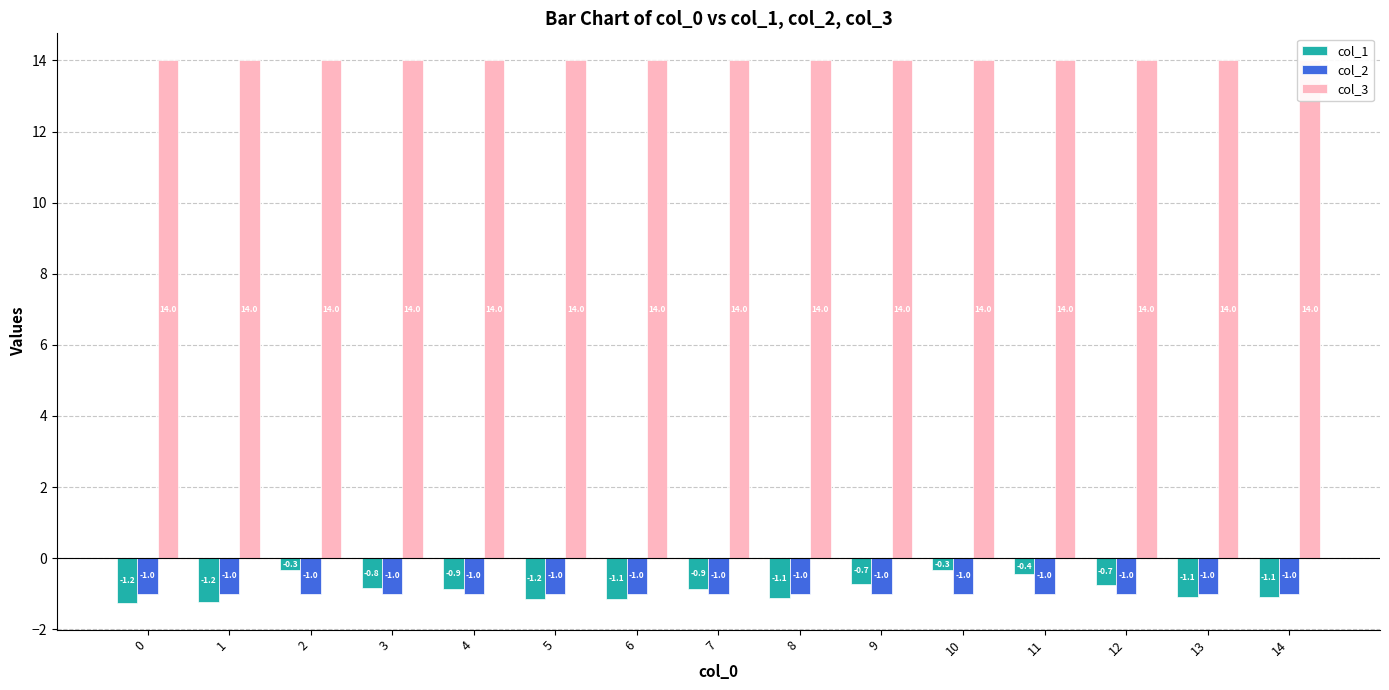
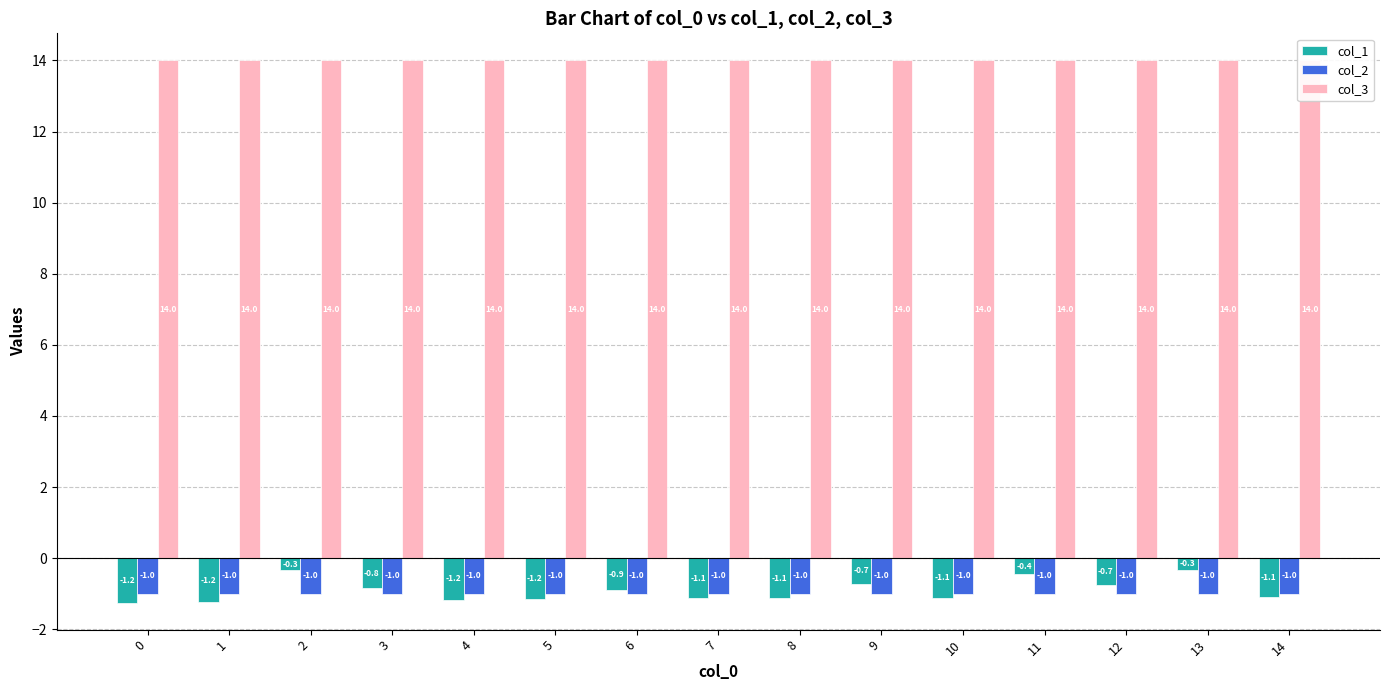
col_1, 4: -0.9 -> -1.2
col_1, 6: -1.1 -> -0.9
col_1, 7: -0.9 -> -1.1
col_1, 10: -0.3 -> -1.1
col_1, 13: -1.1 -> -0.3
